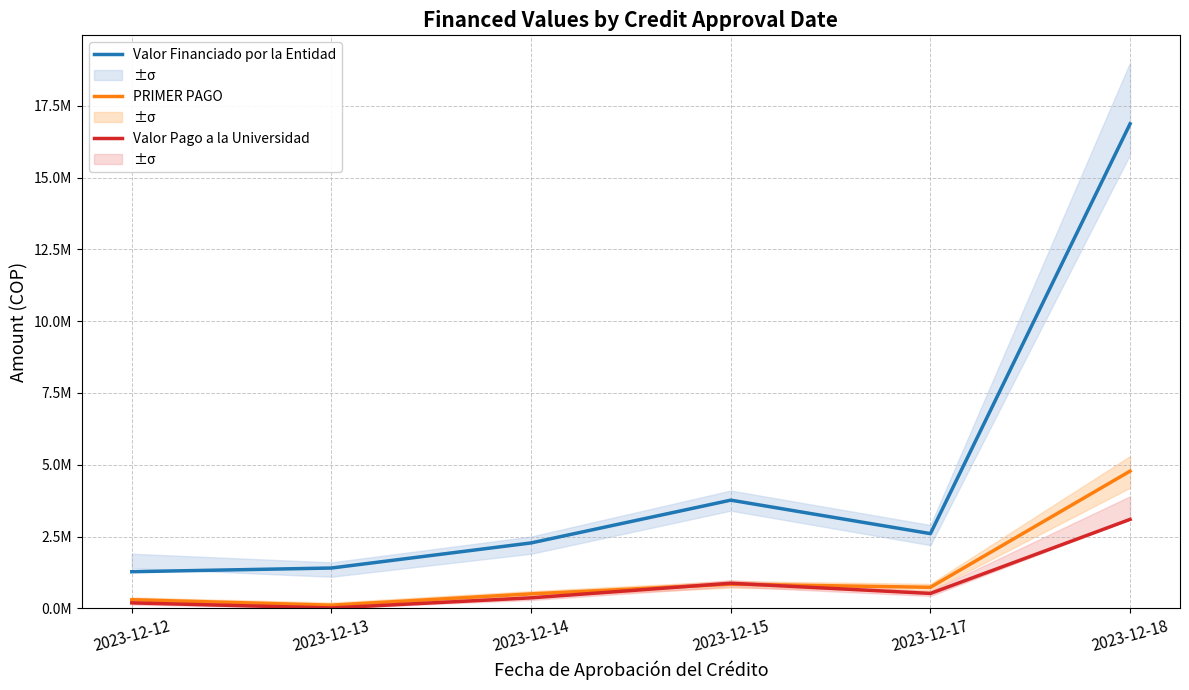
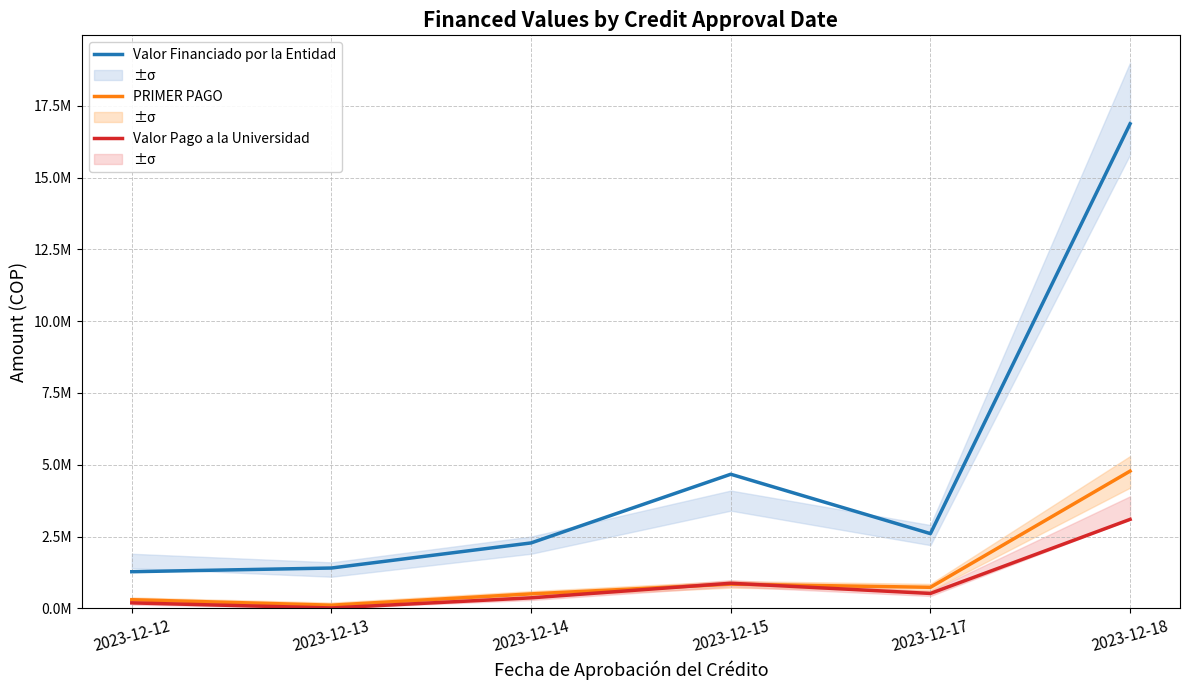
Valor Financiado por la Entidad, 2023-12-15: 3800000 -> 4700000
